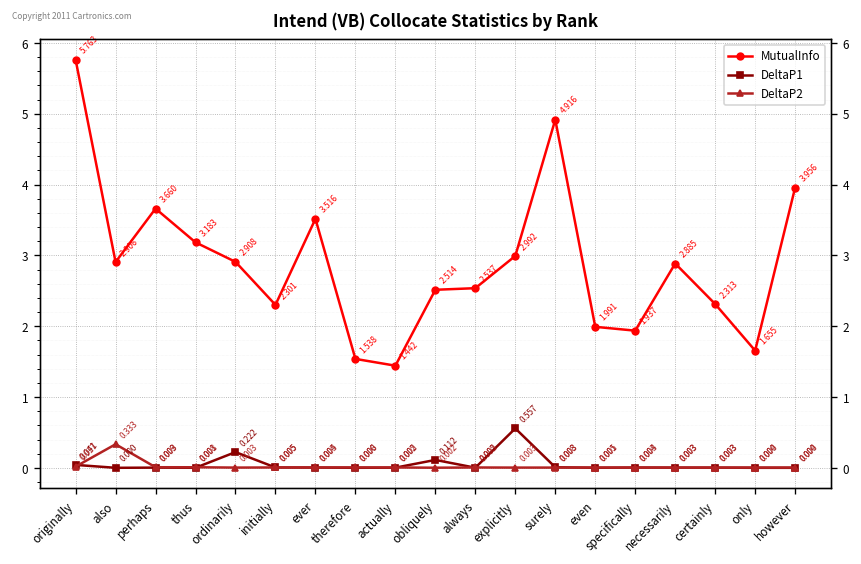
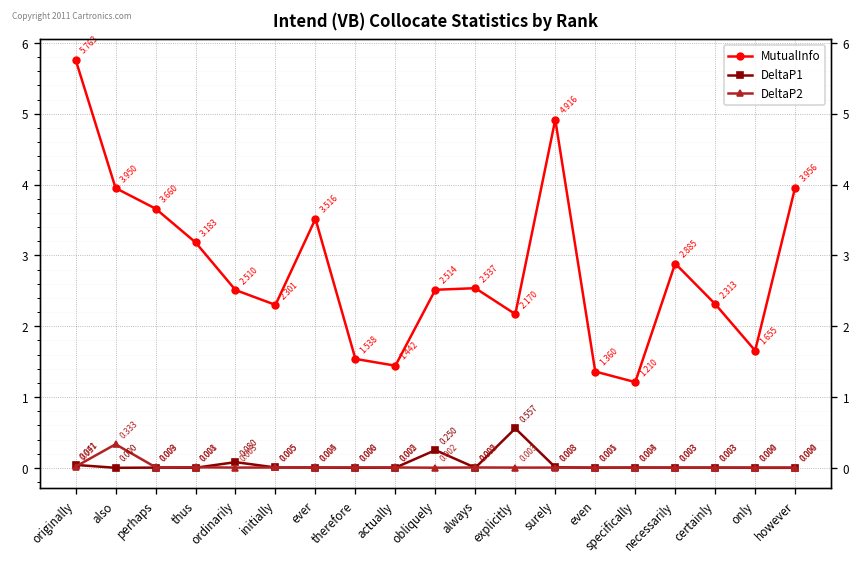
MutualInfo, also: 2.906 -> 3.950
MutualInfo, ordinarily: 2.908 -> 2.510
DeltaP1, ordinarily: 0.222 -> 0.080
DeltaP1, obliquely: 0.112 -> 0.250
MutualInfo, explicitly: 2.992 -> 2.170
MutualInfo, even: 1.991 -> 1.360
MutualInfo, specifically: 1.937 -> 1.210
